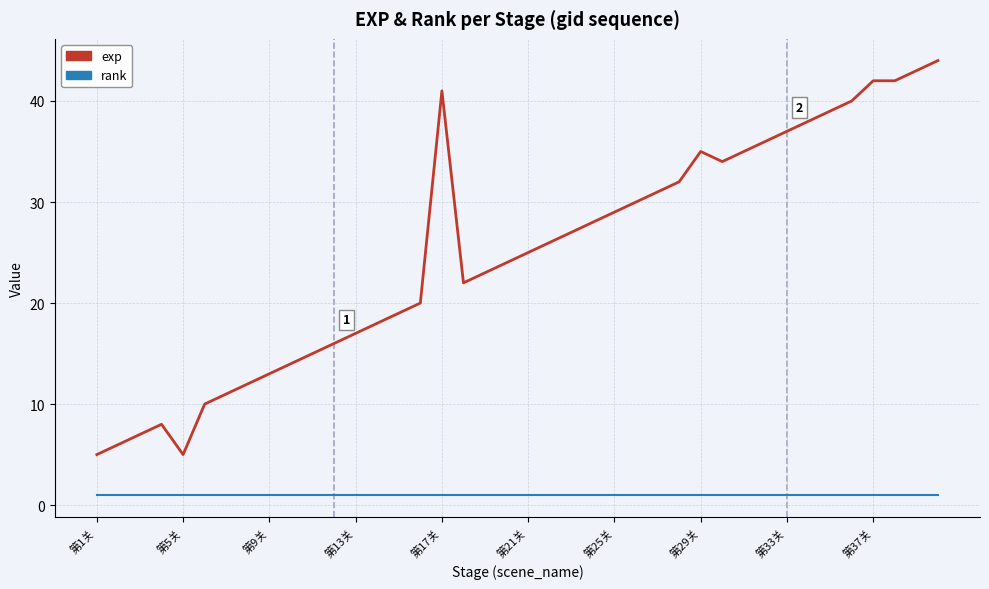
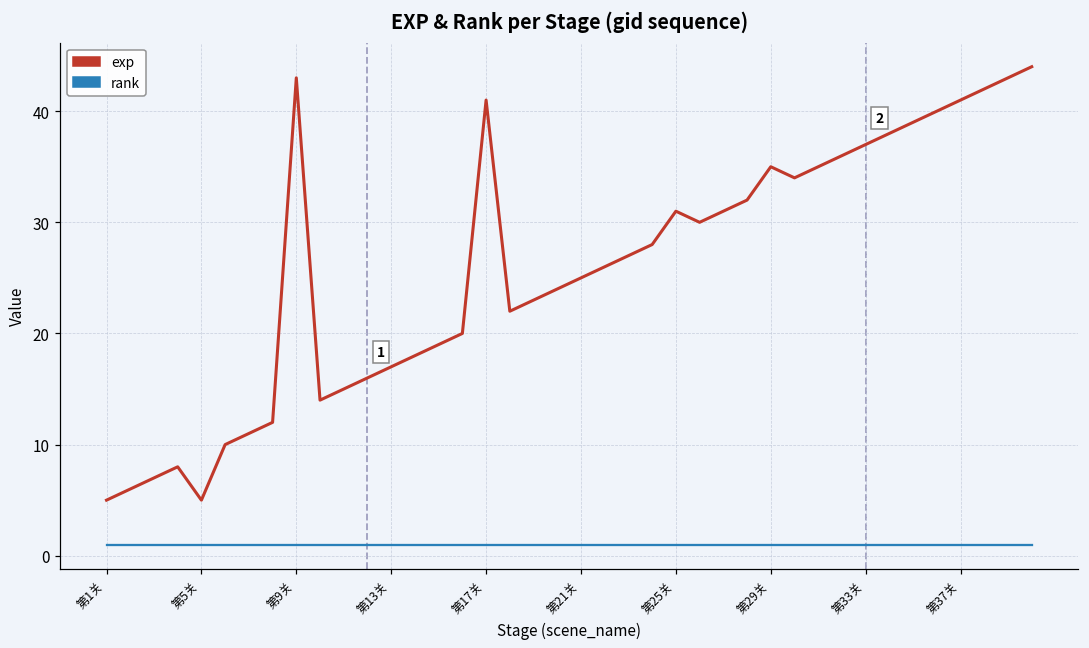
exp, 第9关: 13 -> 43
exp, 第25关: 29 -> 31
exp, 第37关: 42 -> 41
